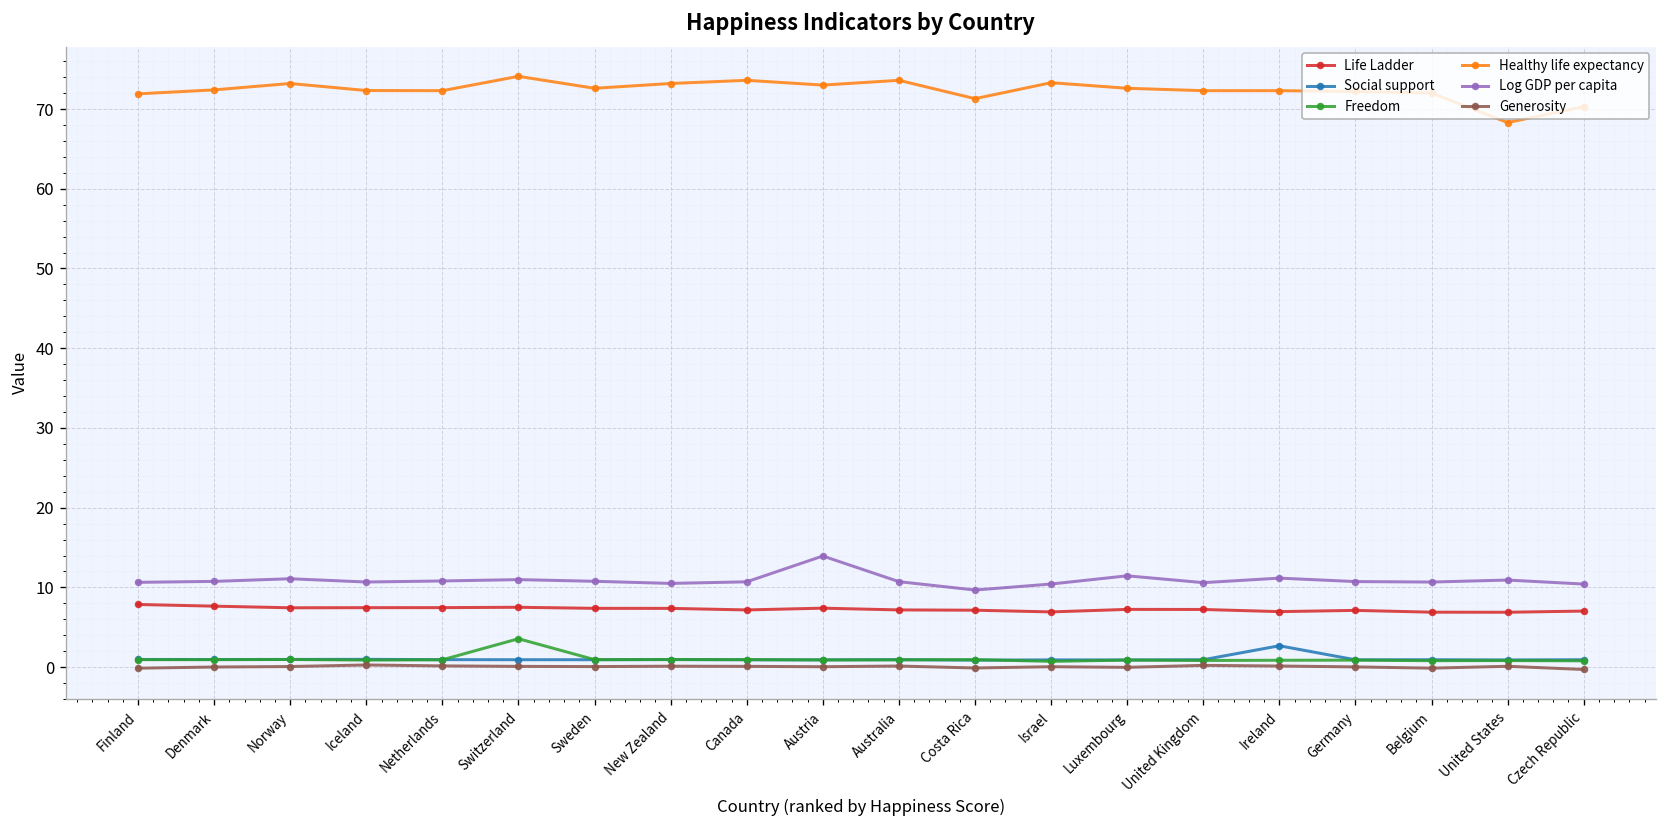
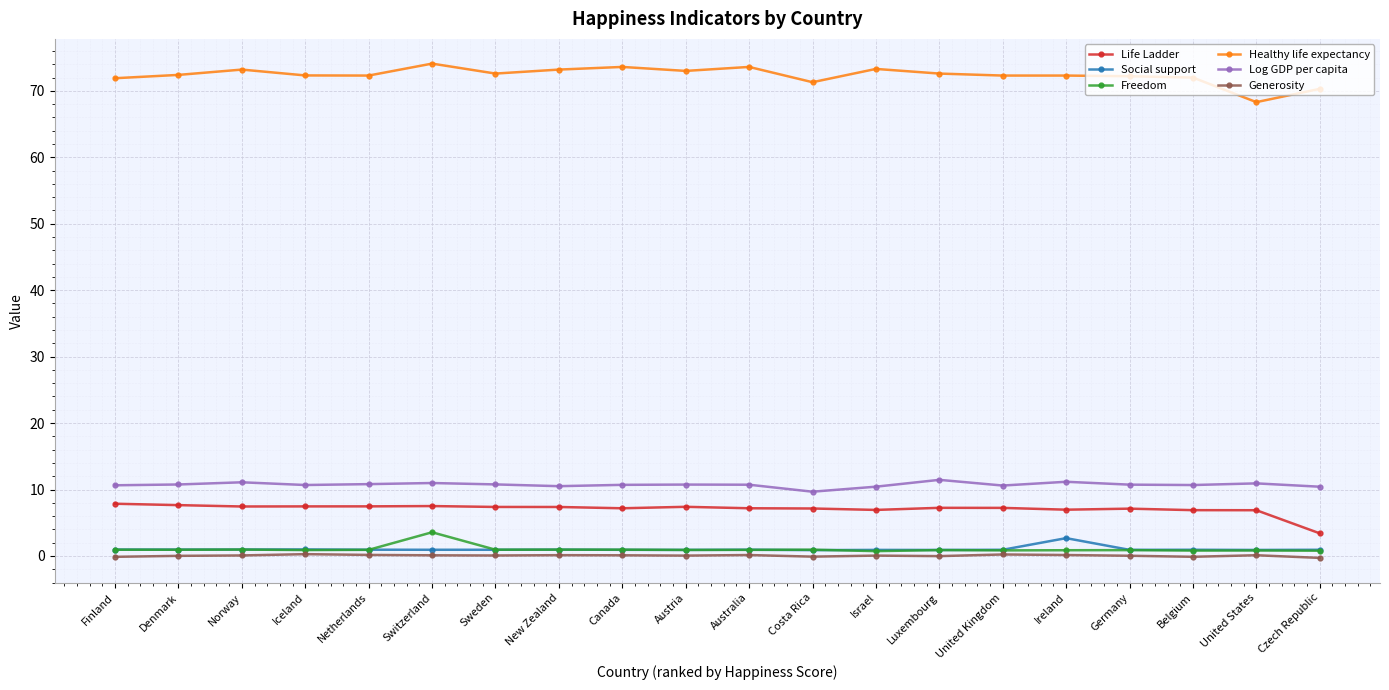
Log GDP per capita, Austria: 14 -> 11
Life Ladder, Czech Republic: 7 -> 3
